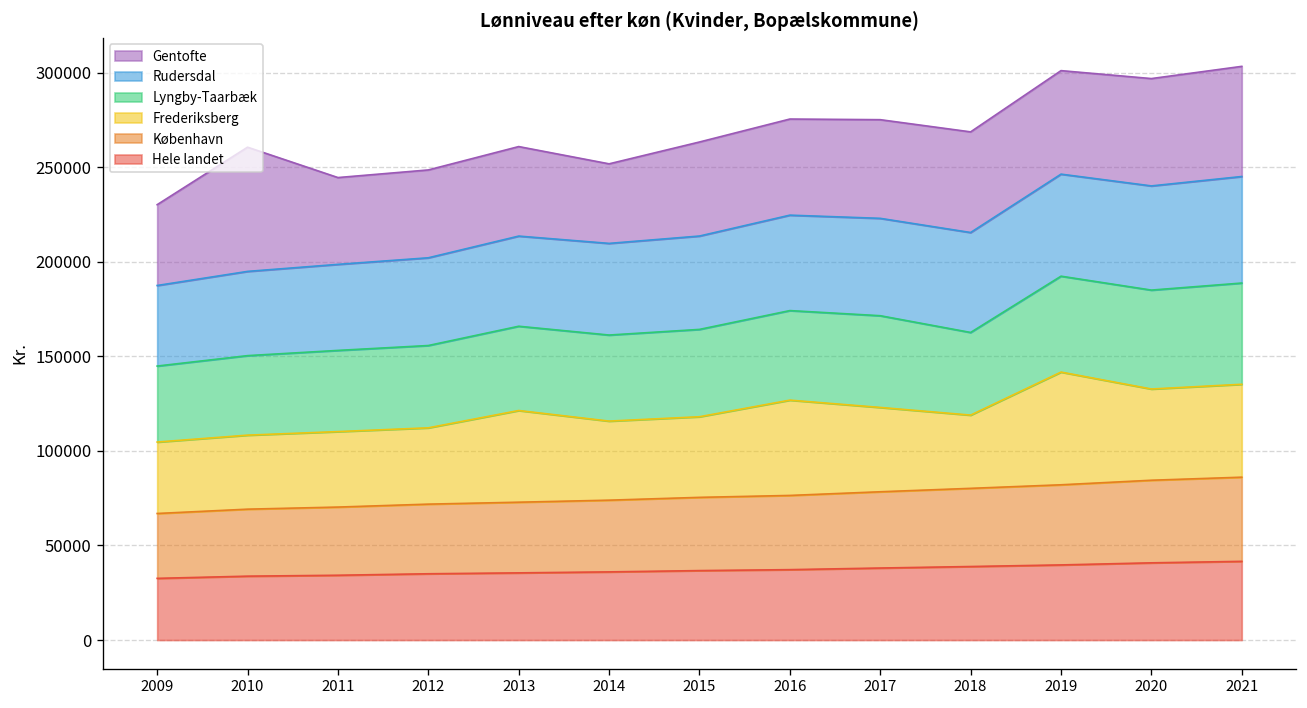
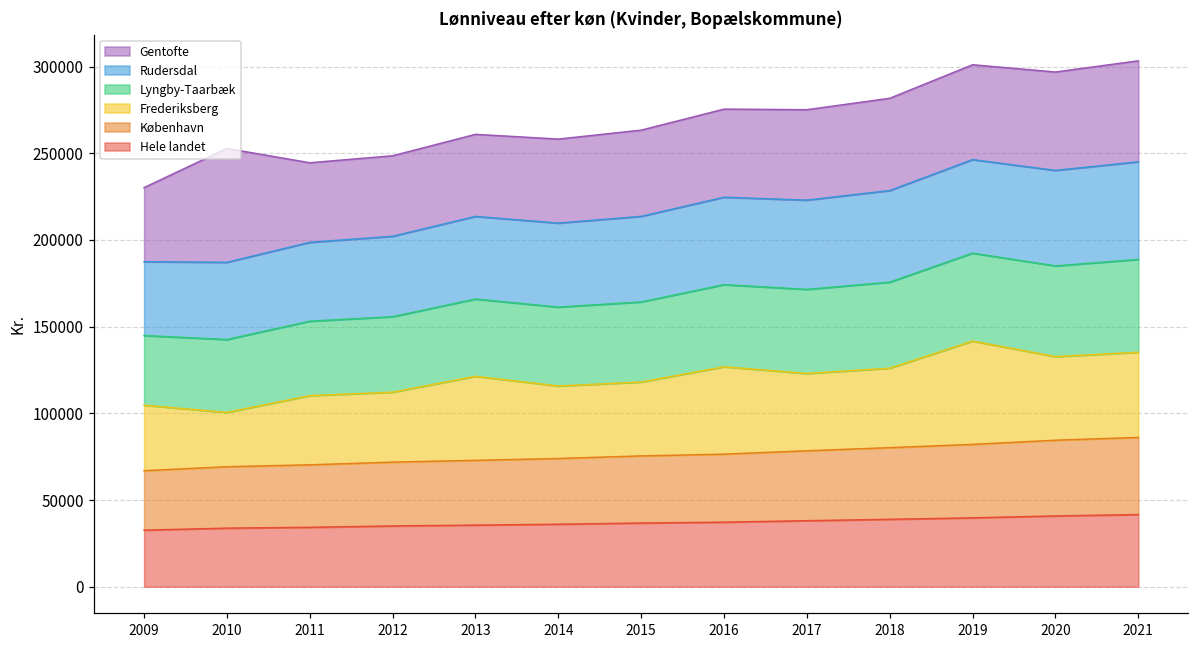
Frederiksberg, 2010: 39000 -> 31000
Gentofte, 2014: 42000 -> 48000
Frederiksberg, 2018: 39000 -> 46000
Lyngby-Taarbæk, 2018: 44000 -> 50000
